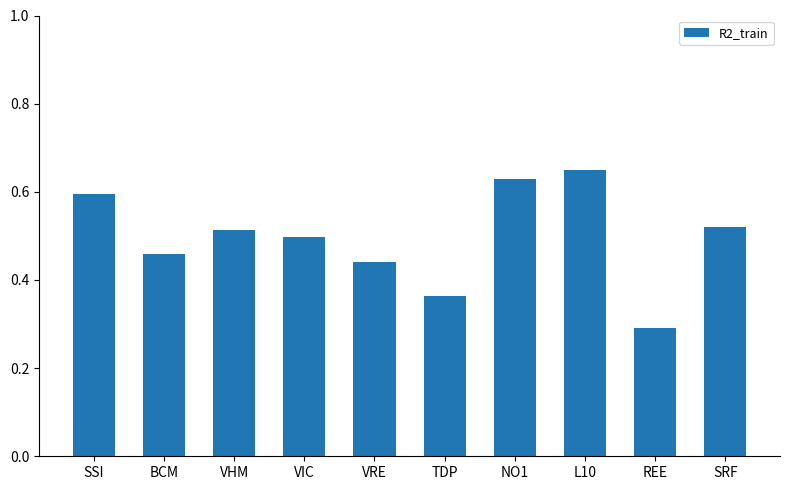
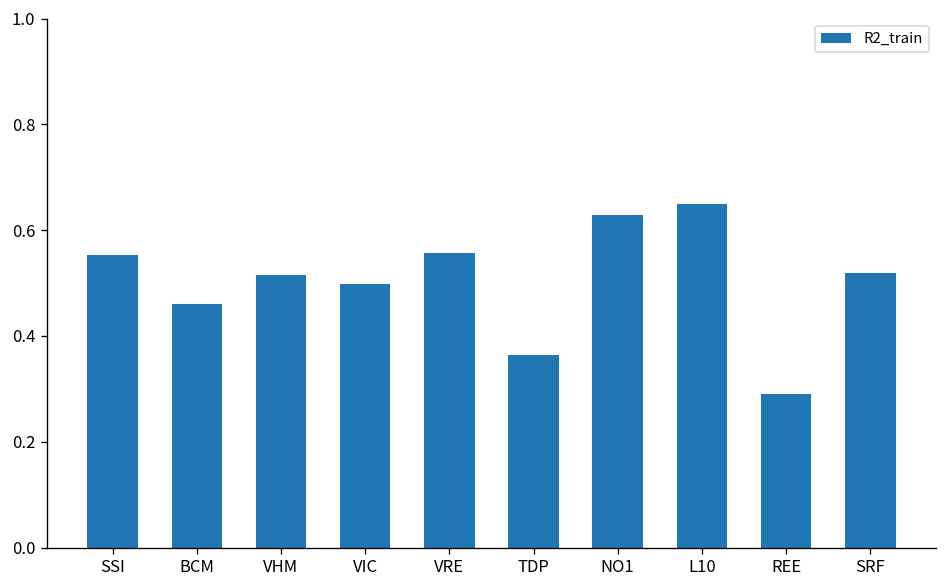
SSI: 0.59 -> 0.55
VRE: 0.44 -> 0.56
